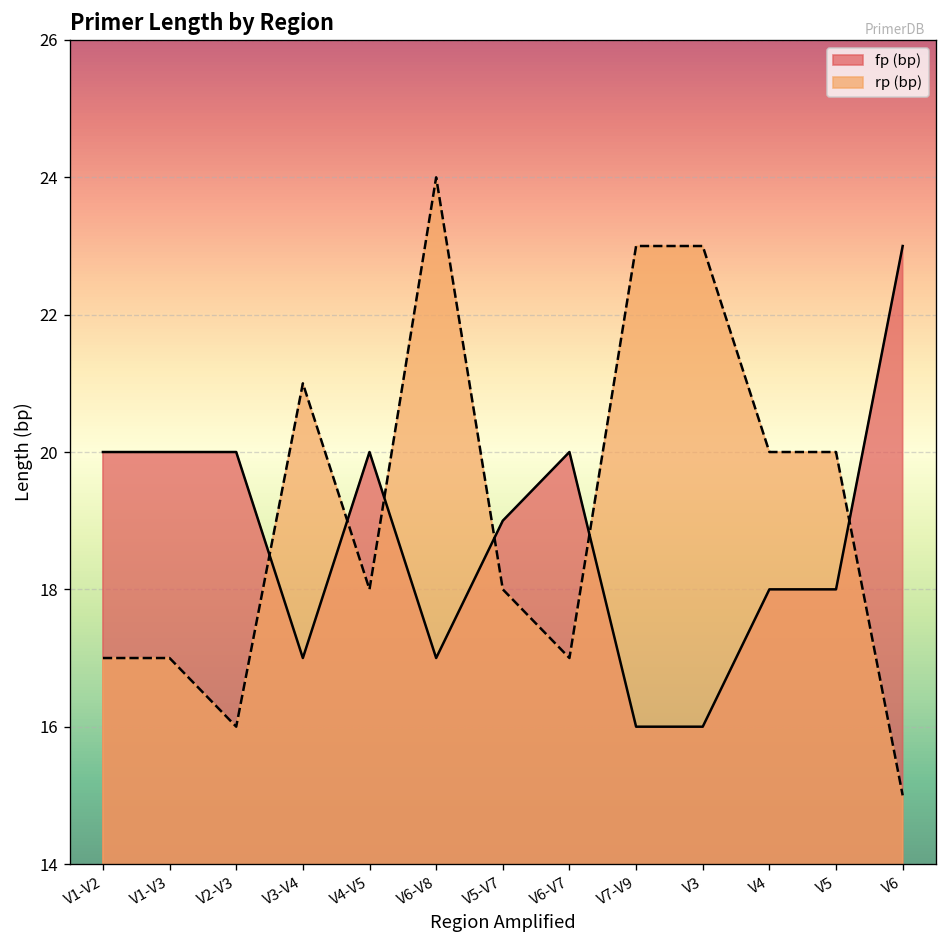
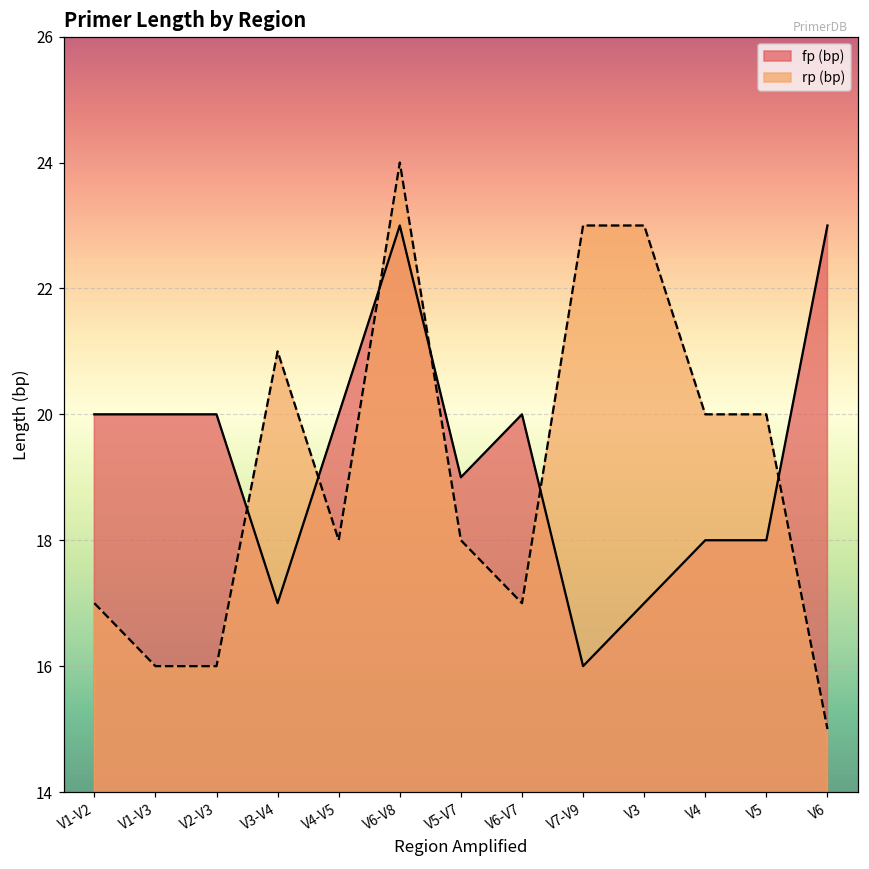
rp (bp), V1-V3: 17 -> 16
fp (bp), V6-V8: 17 -> 23
fp (bp), V3: 16 -> 17
